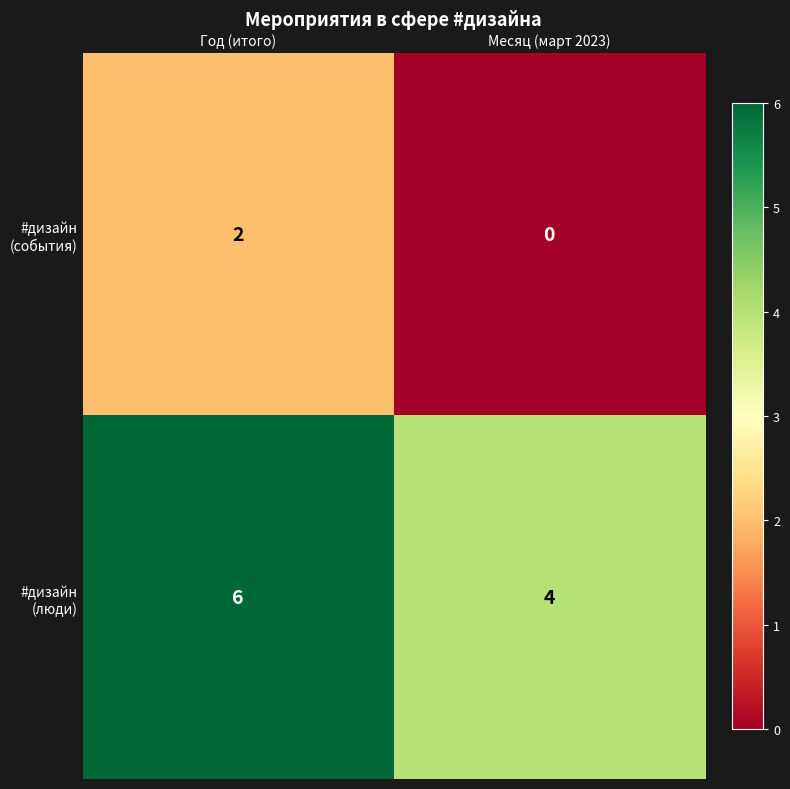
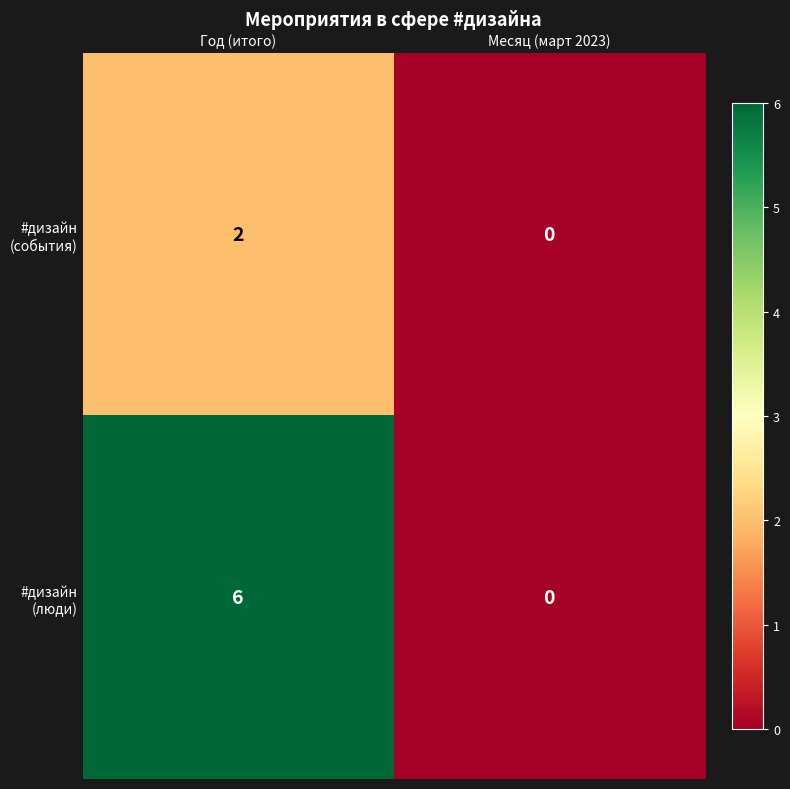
#дизайн (люди), Месяц (март 2023): 4 -> 0
